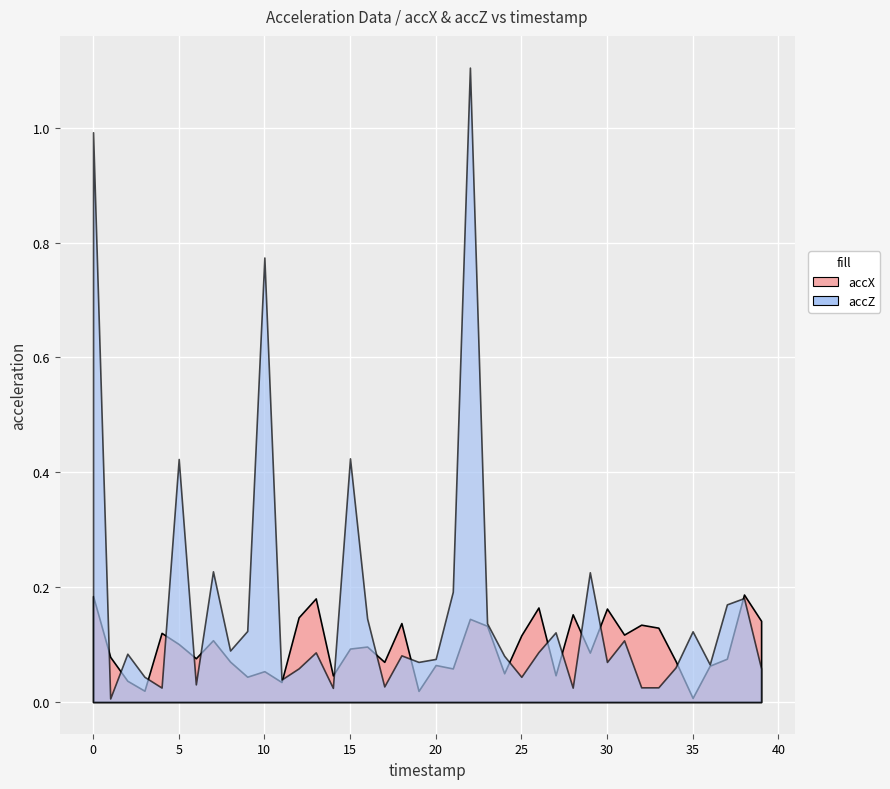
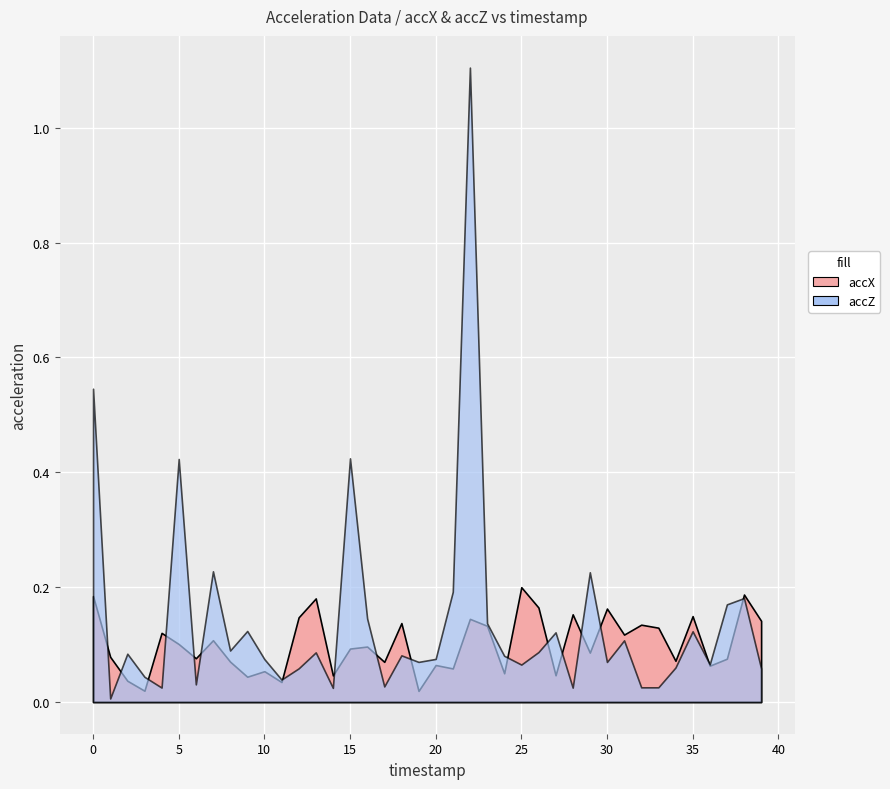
accZ, 0: 0.99 -> 0.55
accZ, 10: 0.77 -> 0.07
accX, 25: 0.12 -> 0.20
accZ, 25: 0.04 -> 0.07
accX, 35: 0.01 -> 0.15
